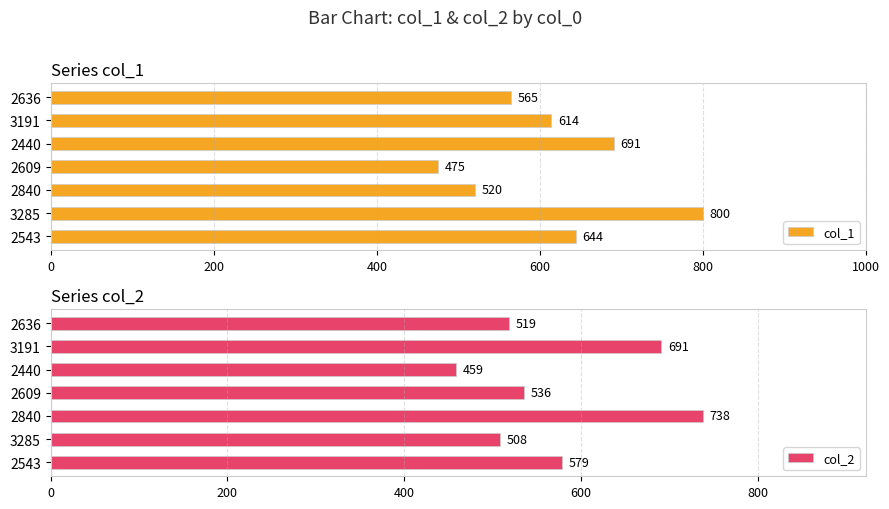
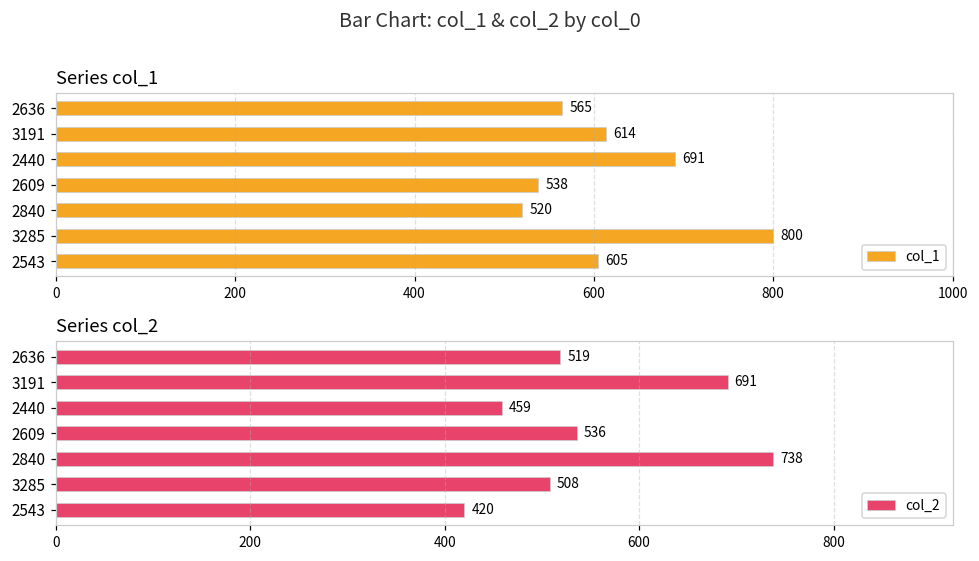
Series col_1, 2609: 475 -> 538
Series col_1, 2543: 644 -> 605
Series col_2, 2543: 579 -> 420
